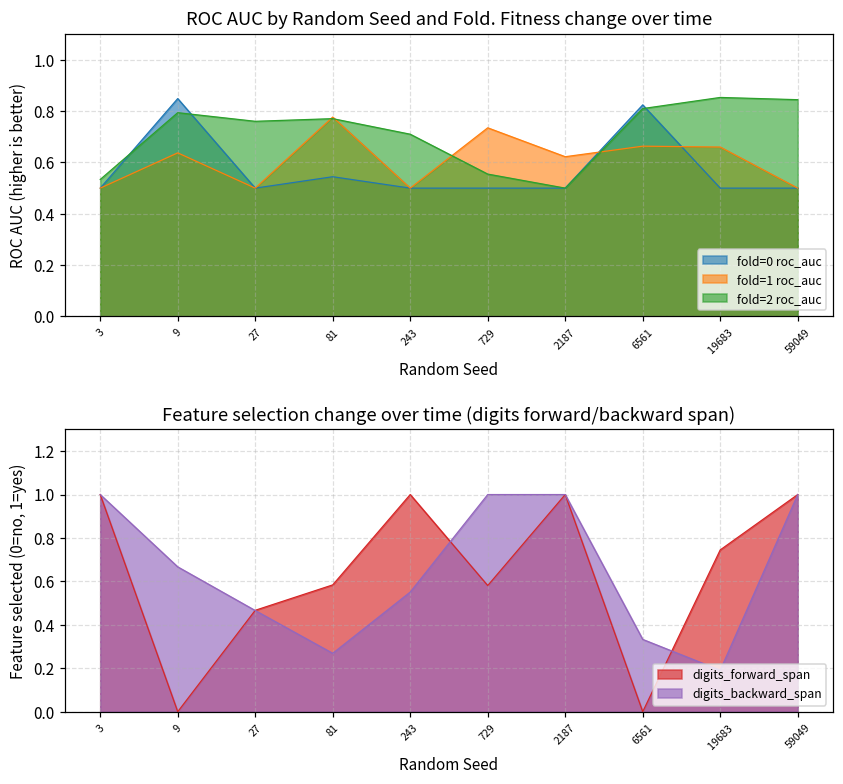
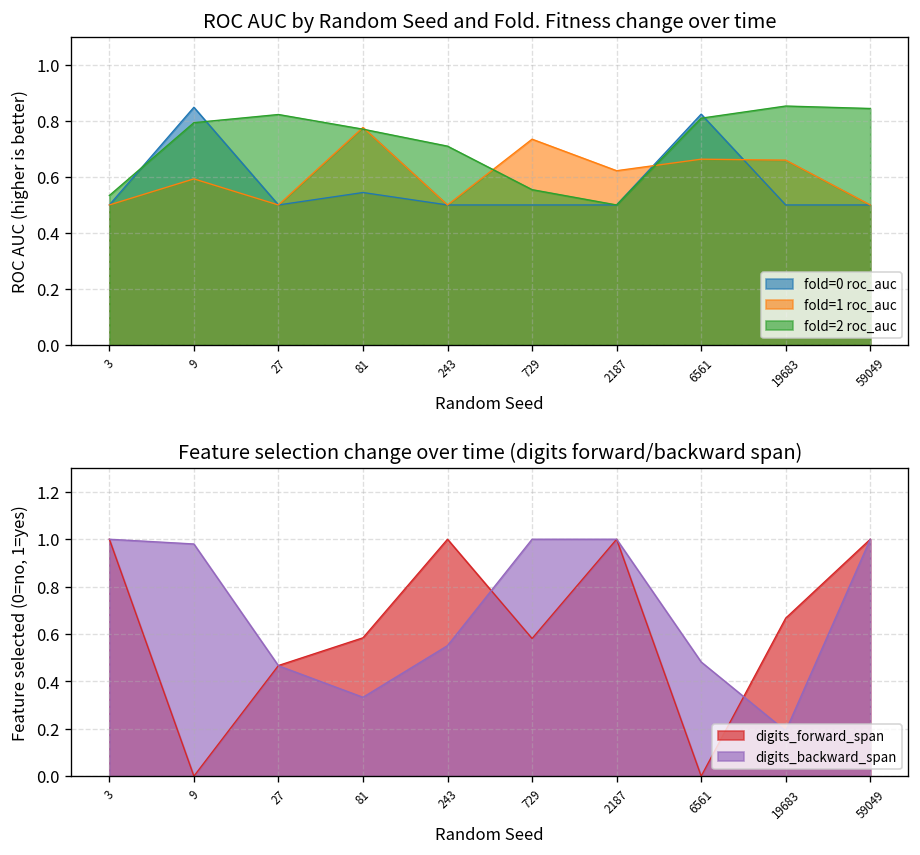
ROC AUC by Random Seed and Fold. Fitness change over time, fold=1 roc_auc, 9: 0.64 -> 0.59
ROC AUC by Random Seed and Fold. Fitness change over time, fold=2 roc_auc, 27: 0.76 -> 0.82
Feature selection change over time (digits forward/backward span), digits_backward_span, 9: 0.67 -> 0.98
Feature selection change over time (digits forward/backward span), digits_backward_span, 81: 0.27 -> 0.33
Feature selection change over time (digits forward/backward span), digits_backward_span, 6561: 0.33 -> 0.48
Feature selection change over time (digits forward/backward span), digits_forward_span, 19683: 0.75 -> 0.67
